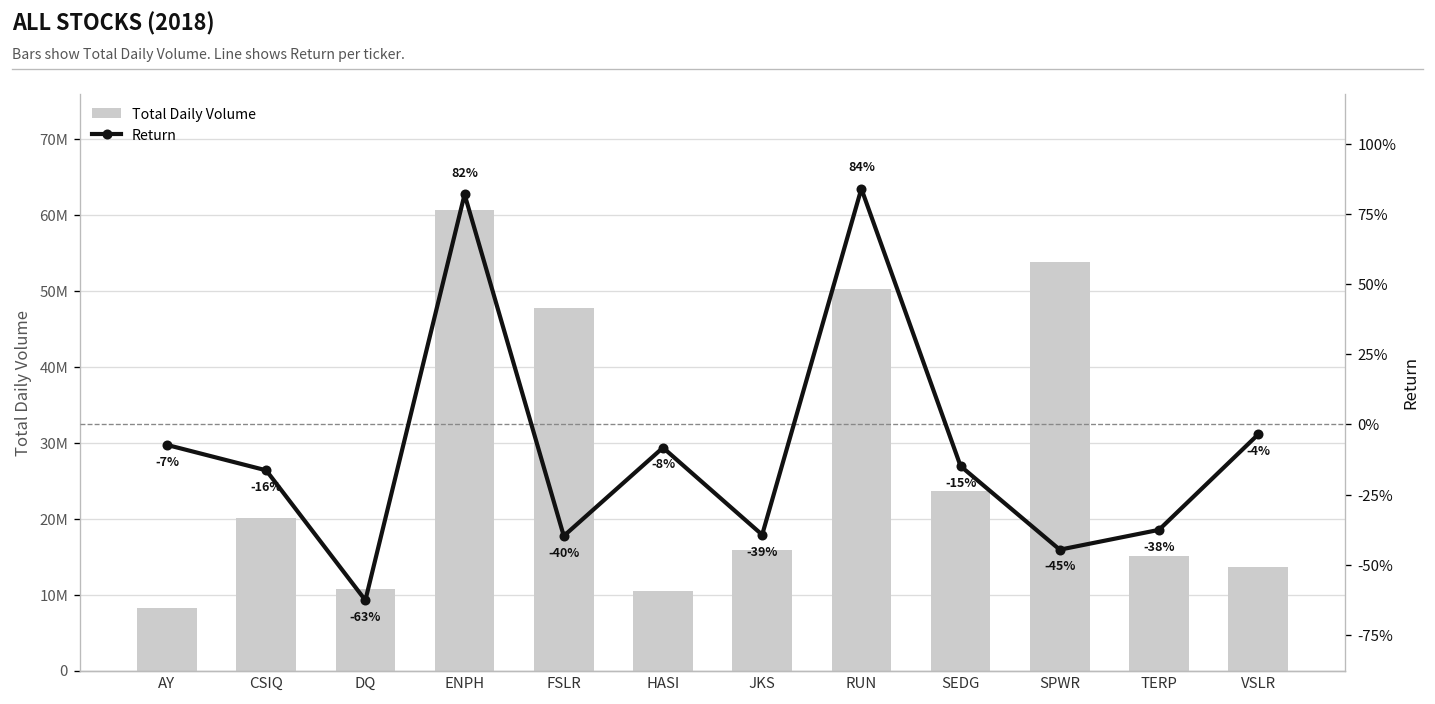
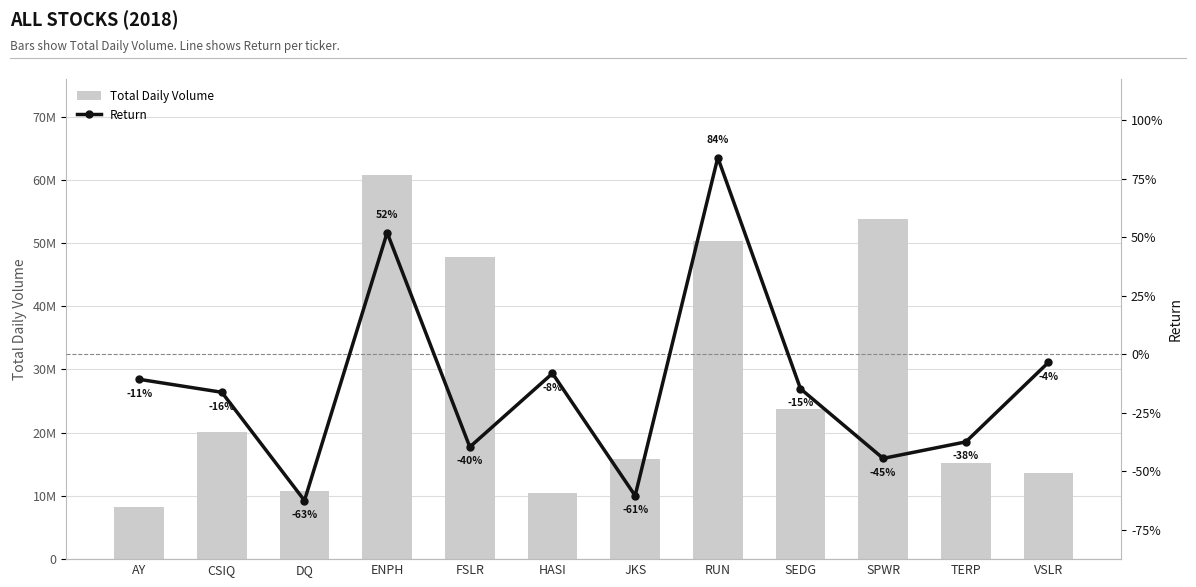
Return, AY: -7% -> -11%
Return, ENPH: 82% -> 52%
Return, JKS: -39% -> -61%
